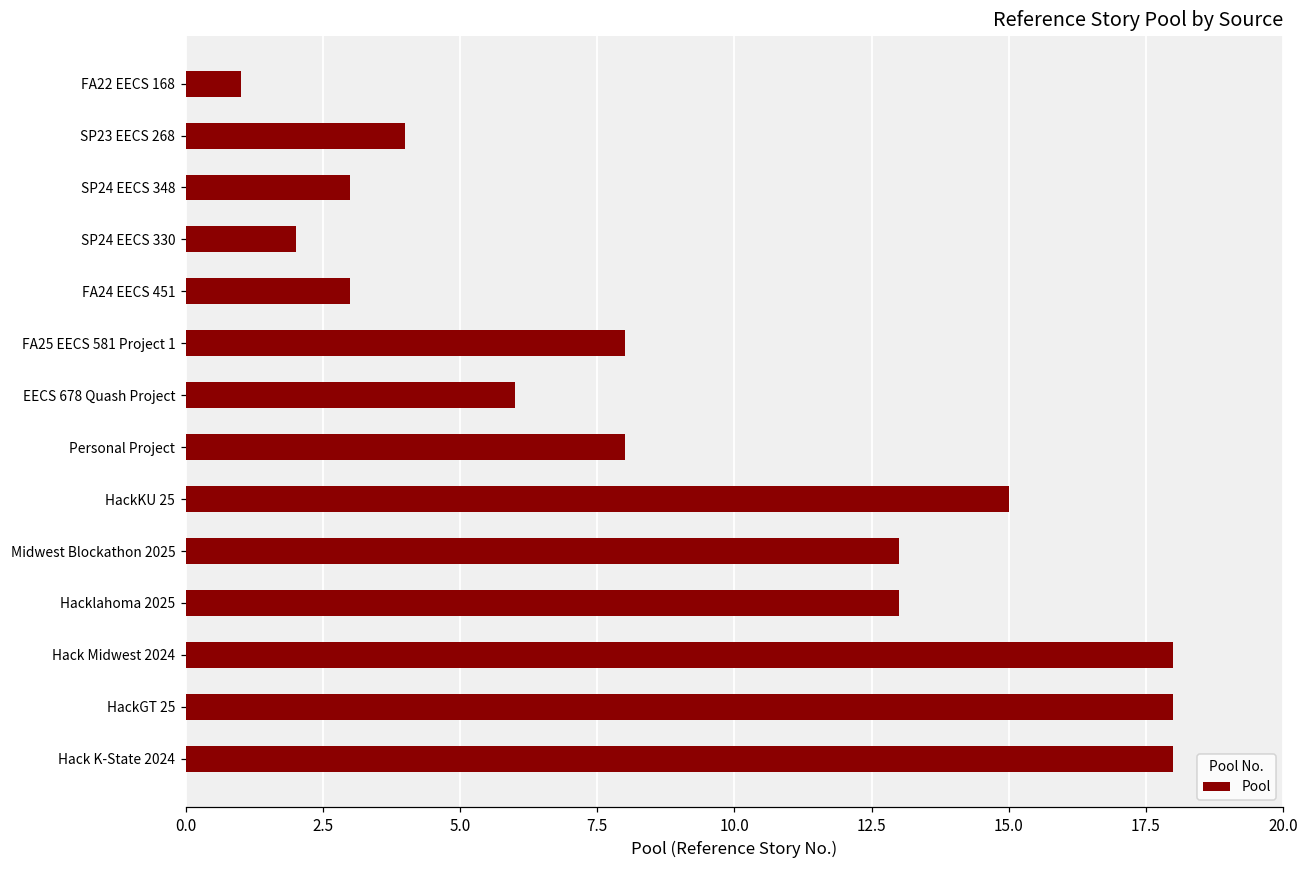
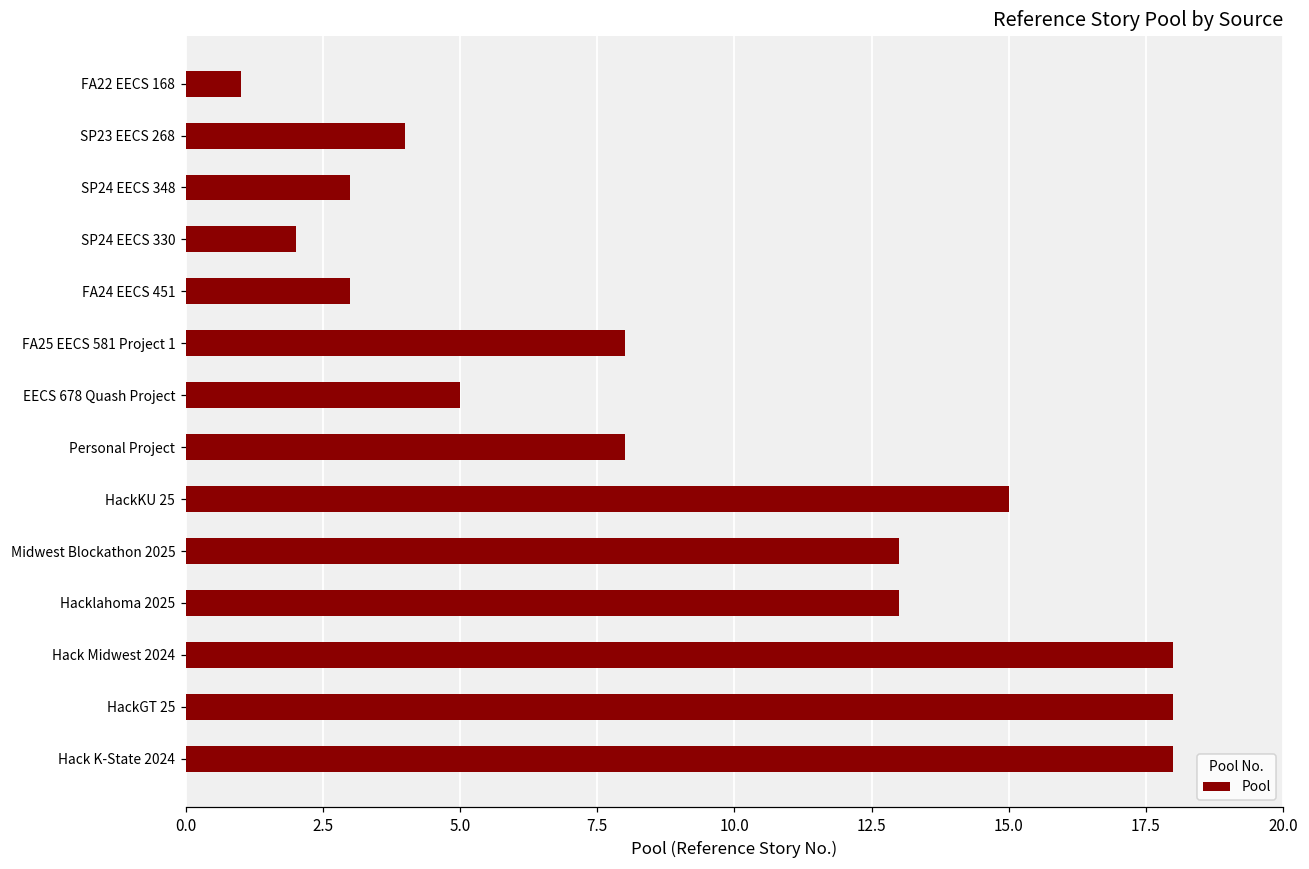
EECS 678 Quash Project: 6 -> 5
